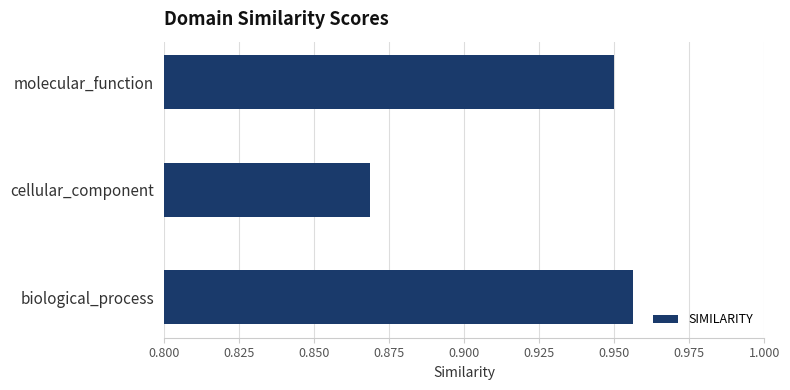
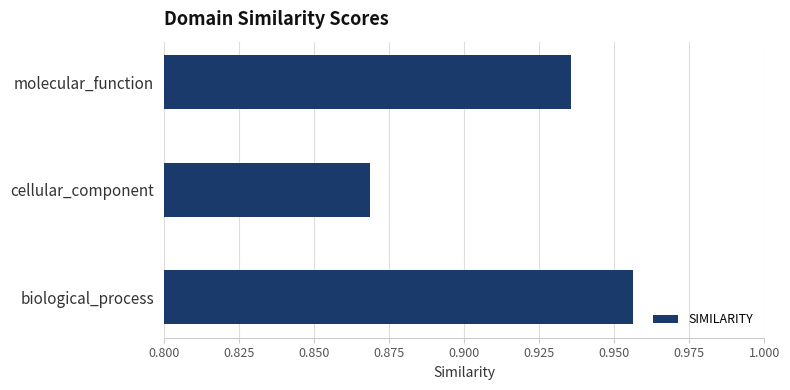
molecular_function: 0.950 -> 0.936
